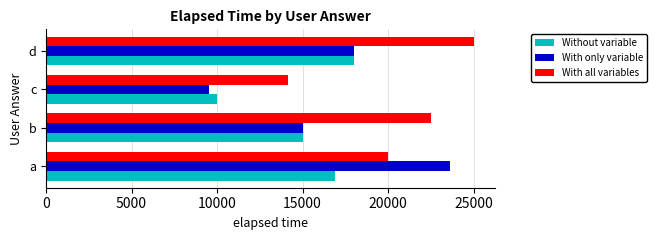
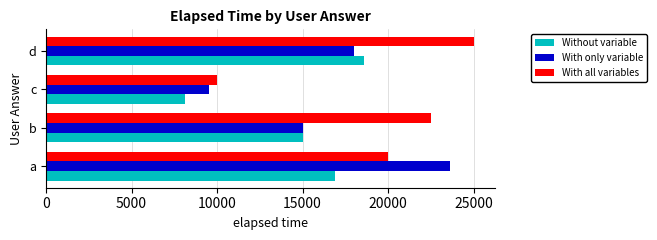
Without variable, d: 18000 -> 18600
With all variables, c: 14200 -> 10000
Without variable, c: 10000 -> 8100
